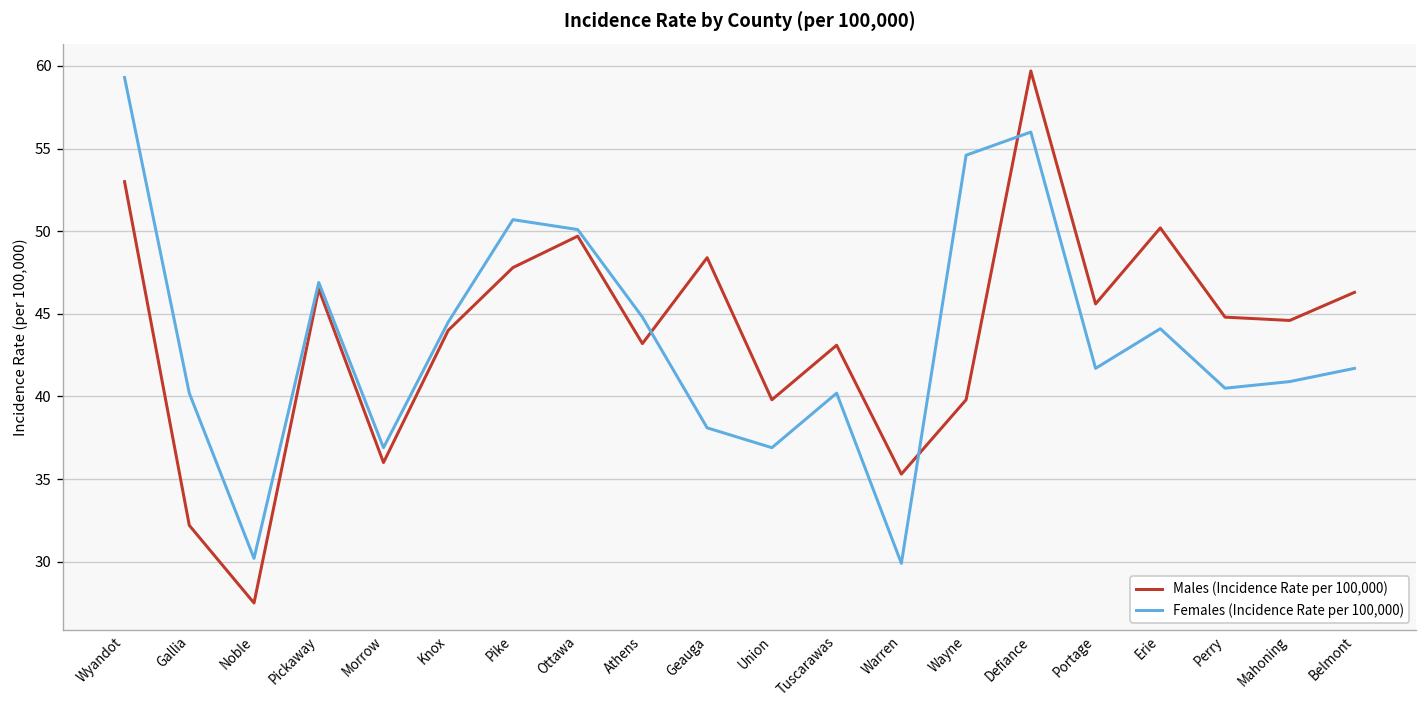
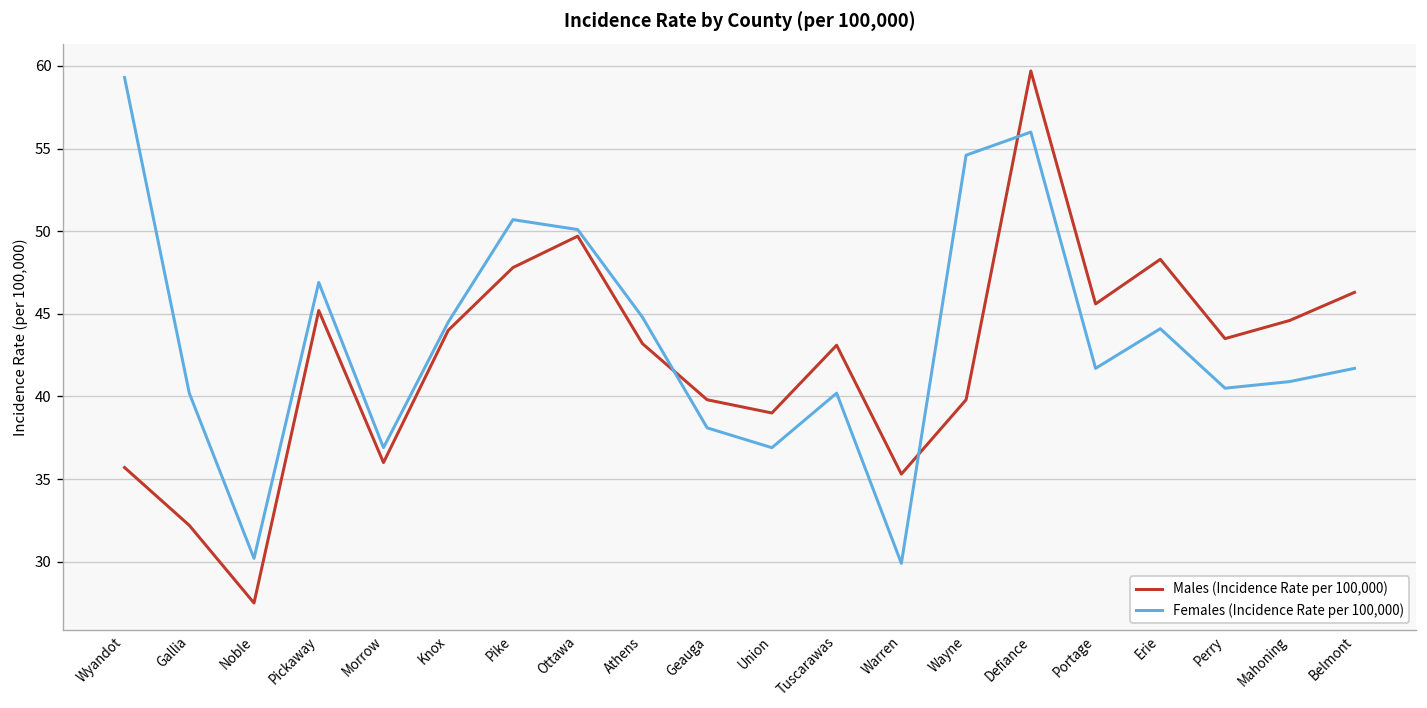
Males (Incidence Rate per 100,000), Wyandot: 53.0 -> 35.7
Males (Incidence Rate per 100,000), Pickaway: 46.5 -> 45.2
Males (Incidence Rate per 100,000), Geauga: 48.4 -> 39.8
Males (Incidence Rate per 100,000), Union: 39.8 -> 39.0
Males (Incidence Rate per 100,000), Erie: 50.2 -> 48.3
Males (Incidence Rate per 100,000), Perry: 44.8 -> 43.5
